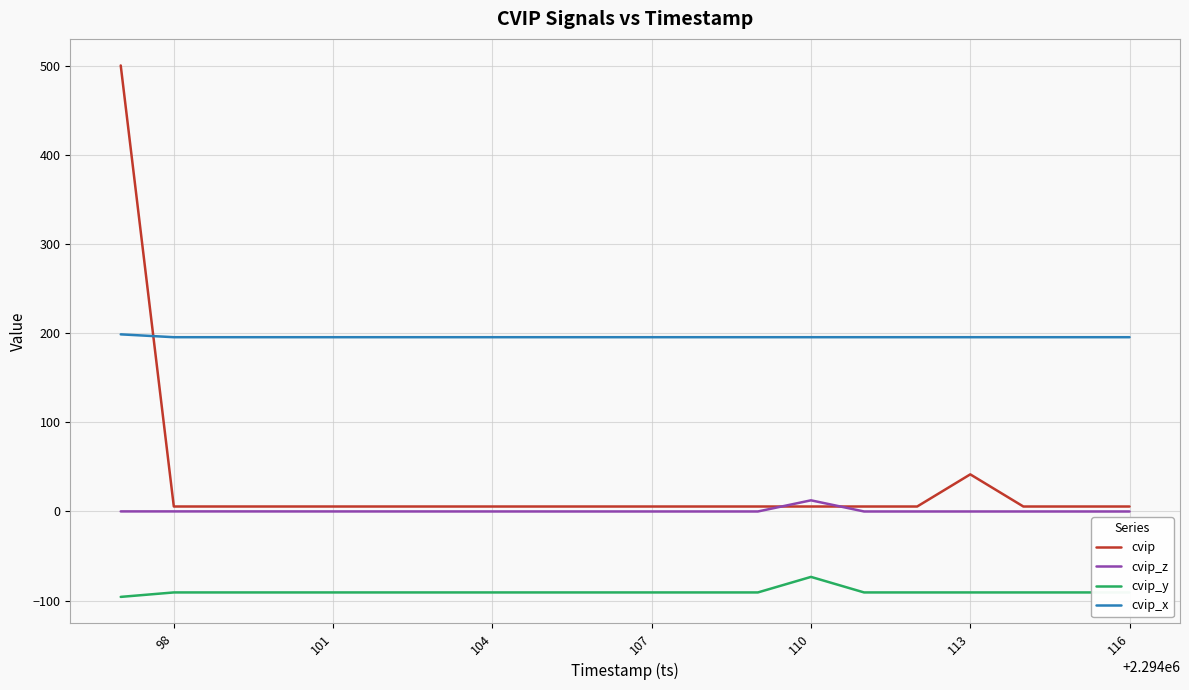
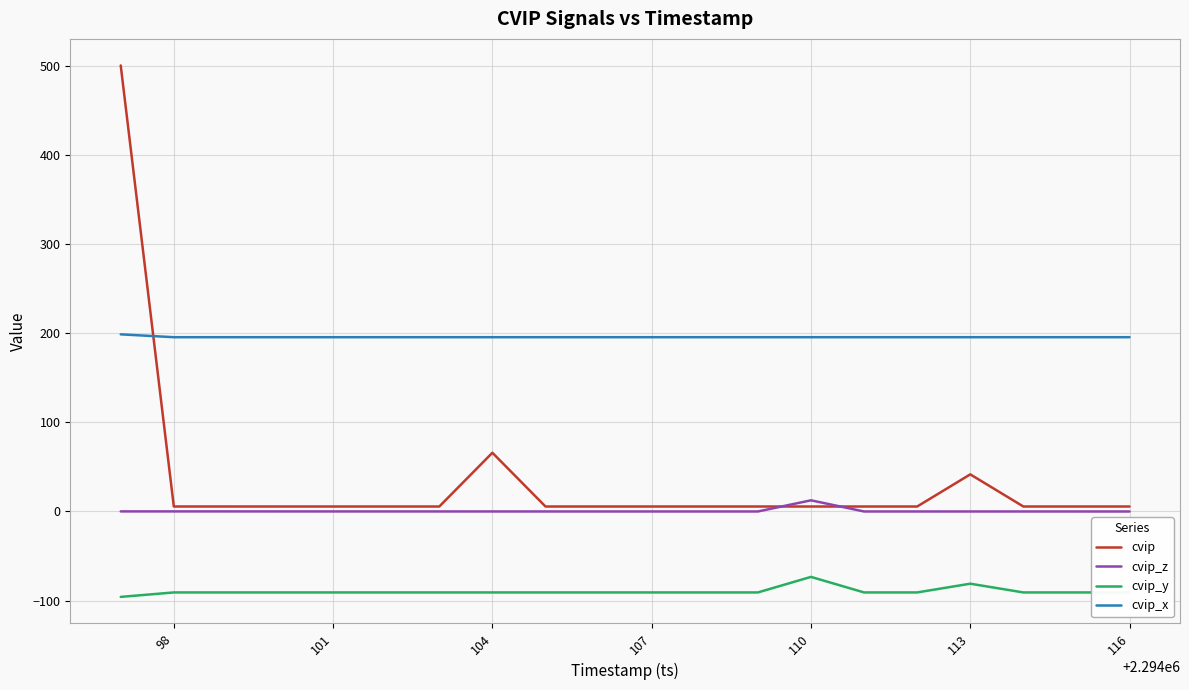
cvip, 104: 10 -> 70
cvip_y, 113: -90 -> -80
